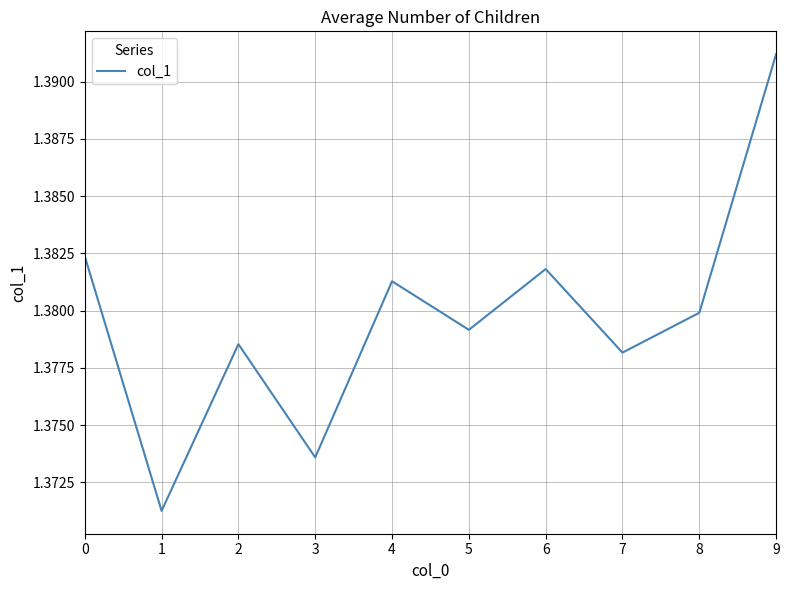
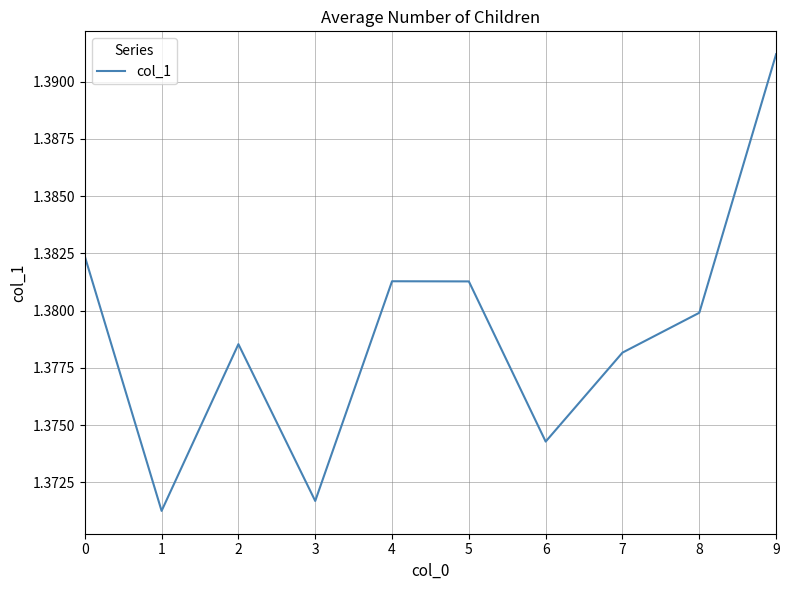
3: 1.3736 -> 1.3717
5: 1.3792 -> 1.3813
6: 1.3818 -> 1.3743
